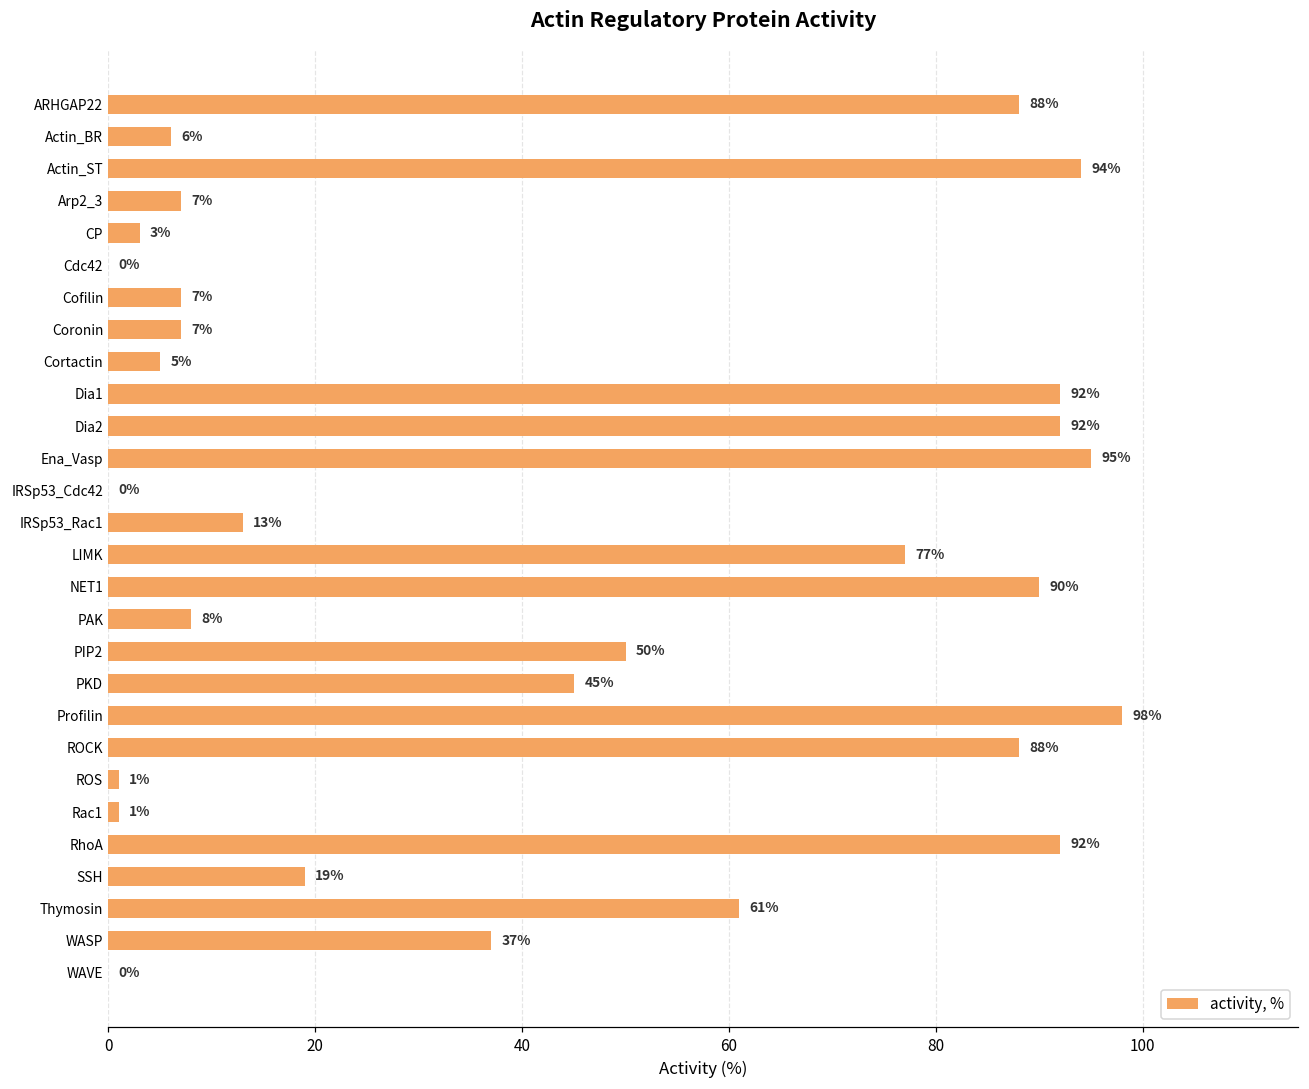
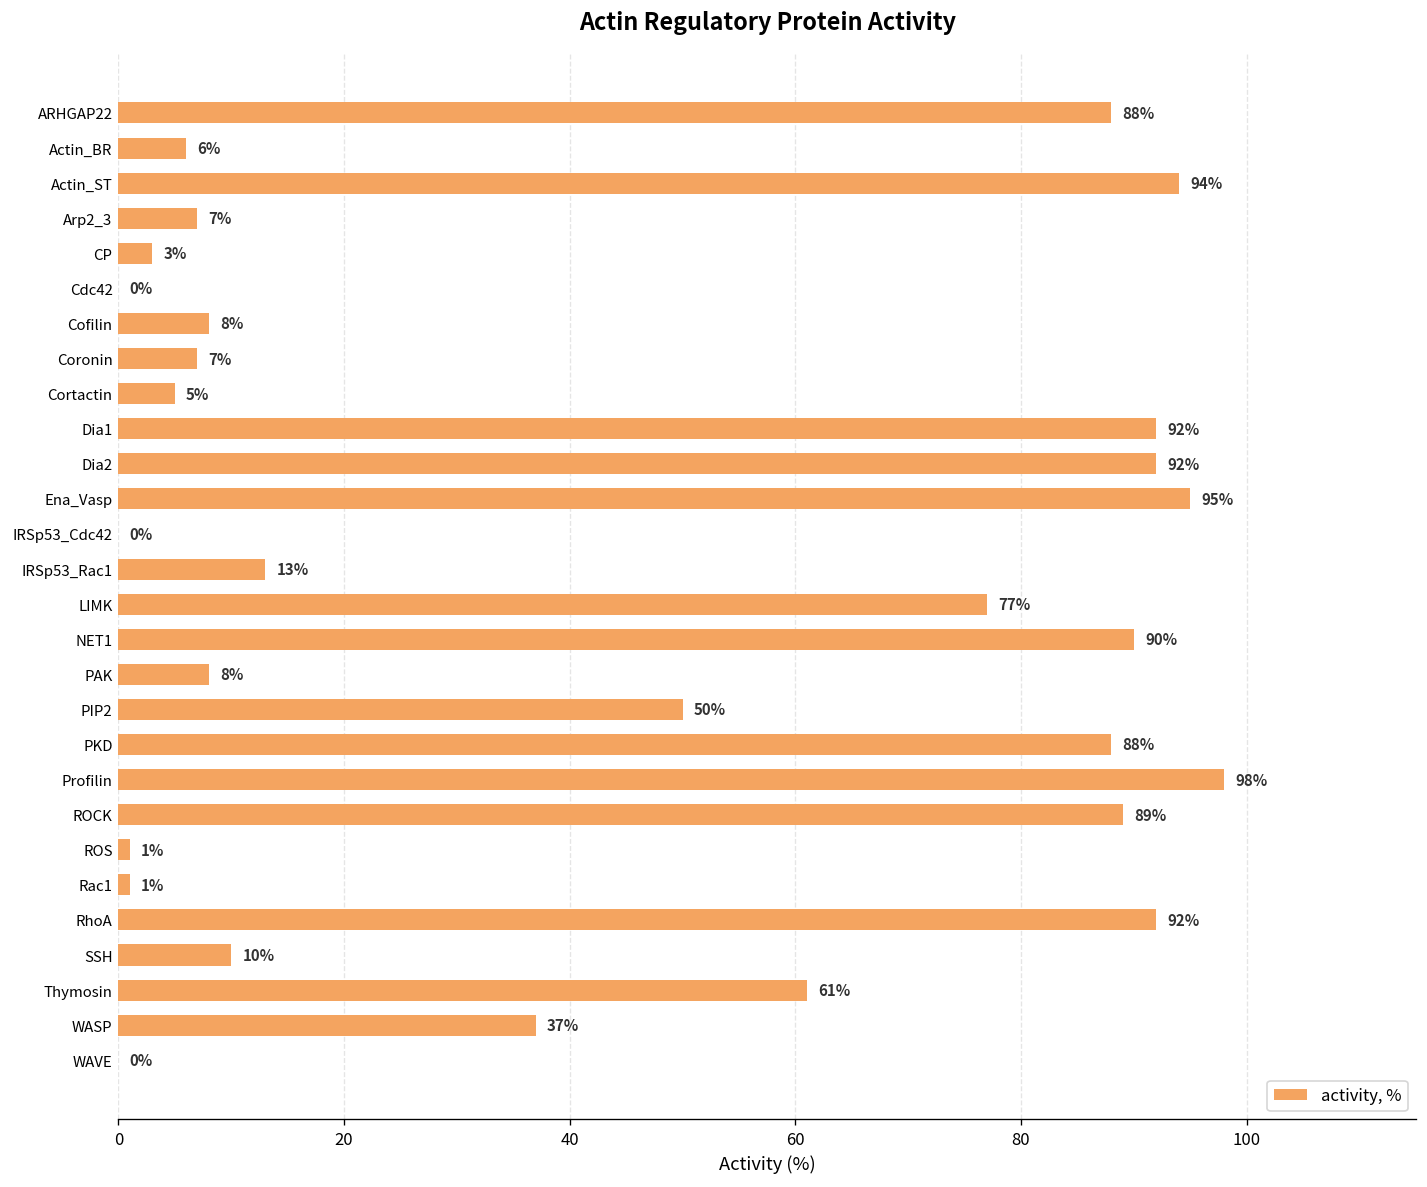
Cofilin: 7% -> 8%
PKD: 45% -> 88%
ROCK: 88% -> 89%
SSH: 19% -> 10%
